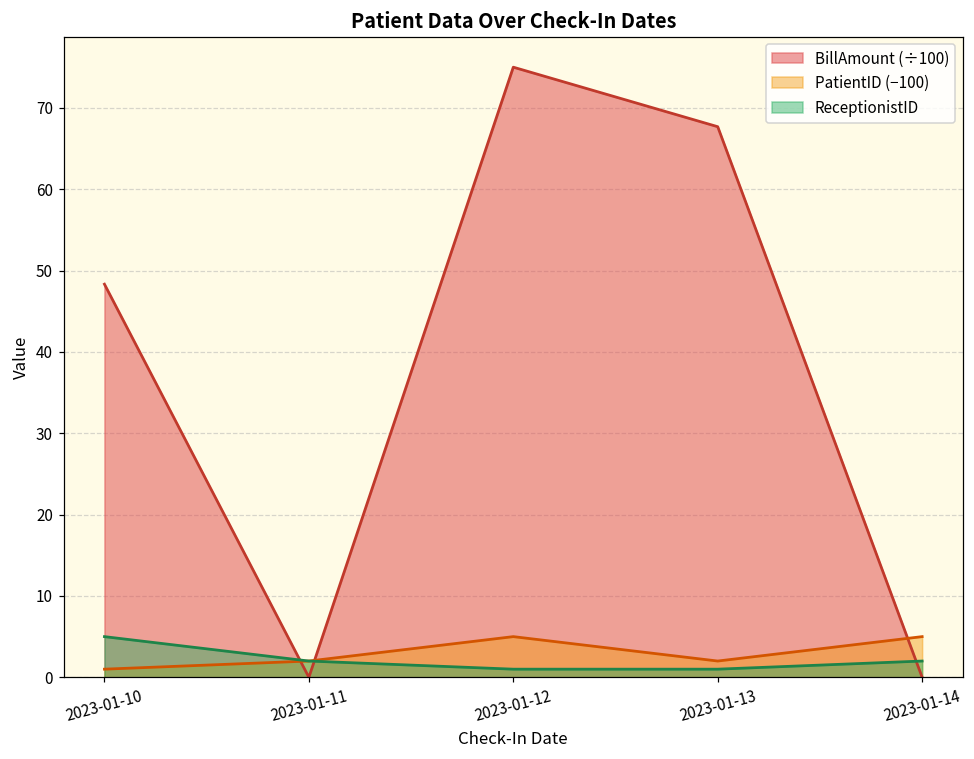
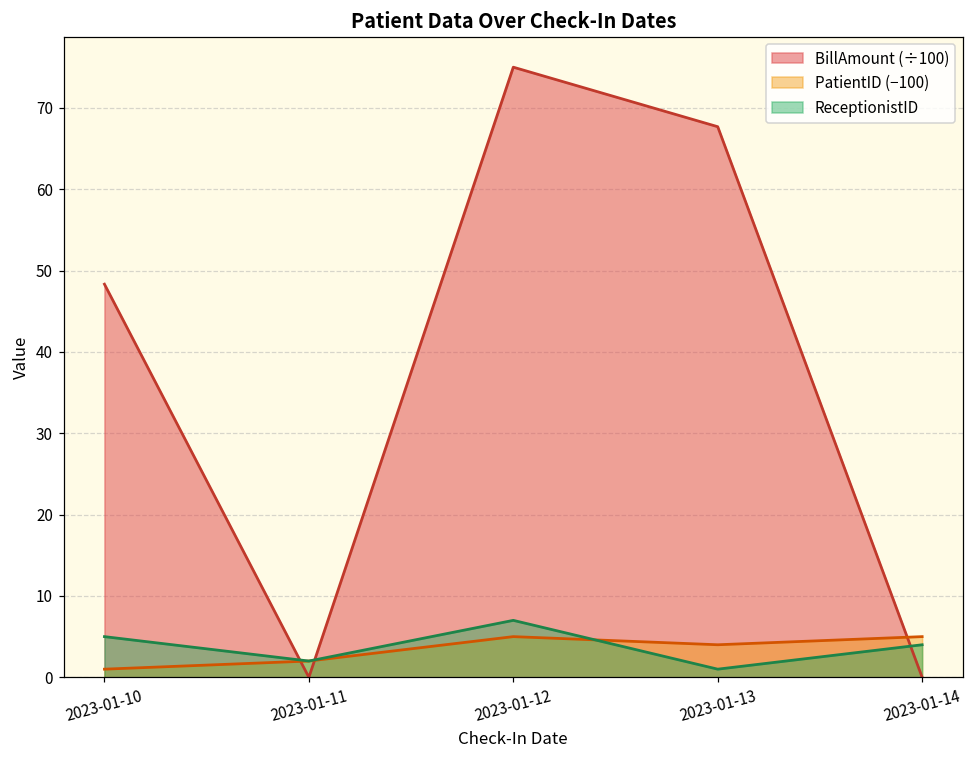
ReceptionistID, 2023-01-12: 1 -> 7
PatientID (−100), 2023-01-13: 2 -> 4
ReceptionistID, 2023-01-14: 2 -> 4
